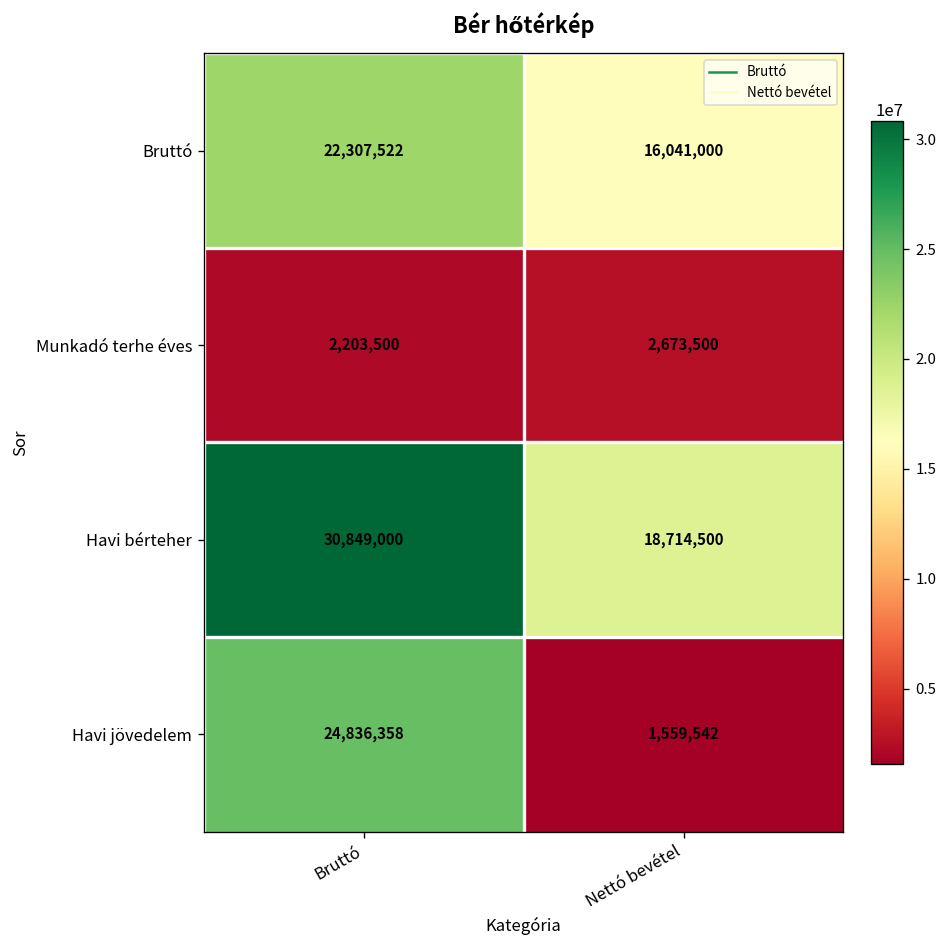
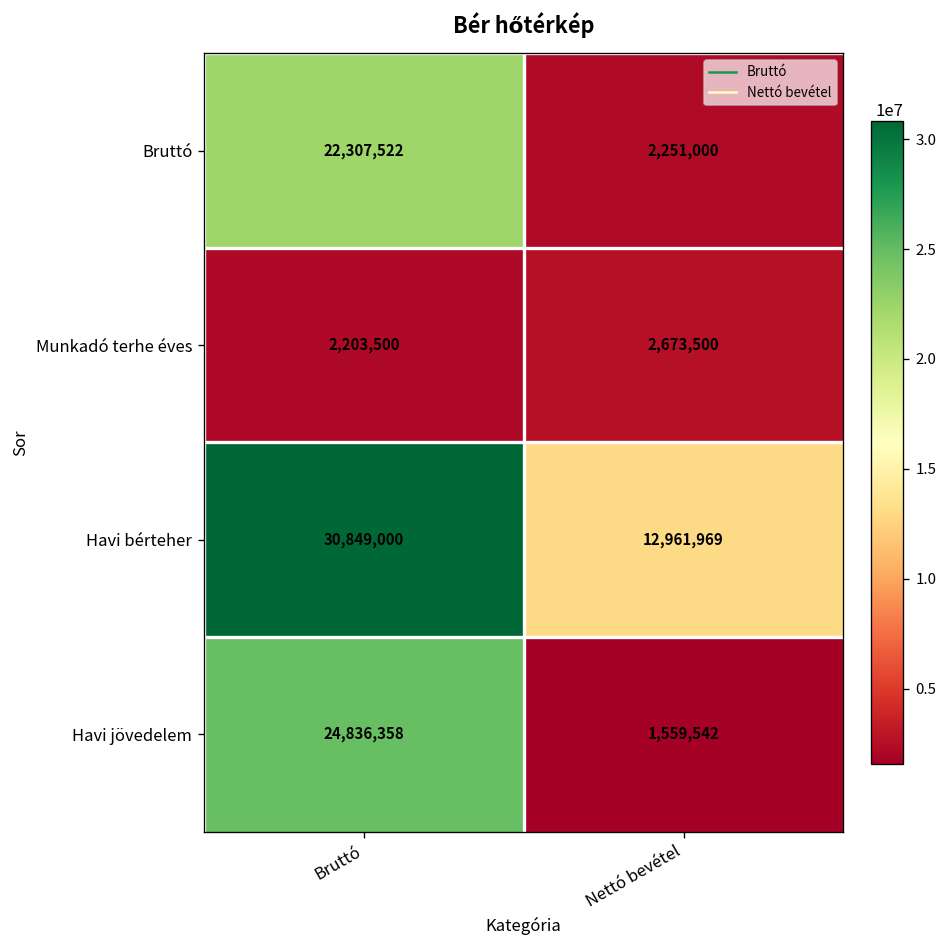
Bruttó, Nettó bevétel: 16,041,000 -> 2,251,000
Havi bérteher, Nettó bevétel: 18,714,500 -> 12,961,969
